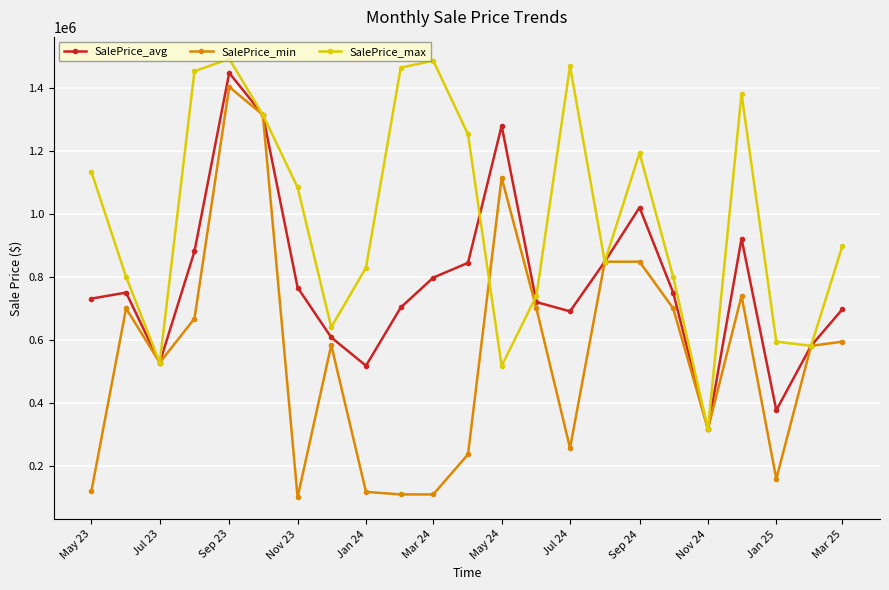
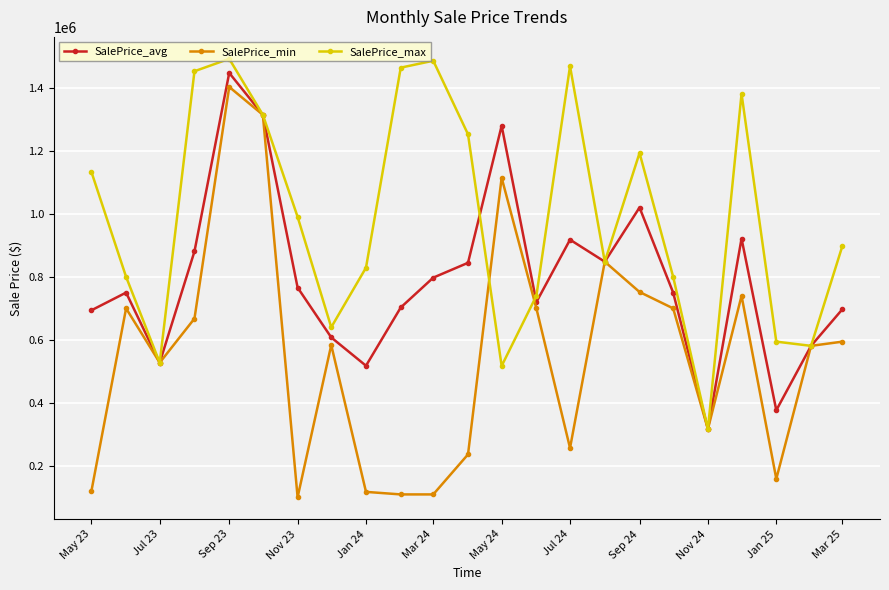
SalePrice_avg, May 23: 730000 -> 690000
SalePrice_max, Nov 23: 1080000 -> 990000
SalePrice_avg, Jul 24: 690000 -> 920000
SalePrice_min, Sep 24: 850000 -> 750000
